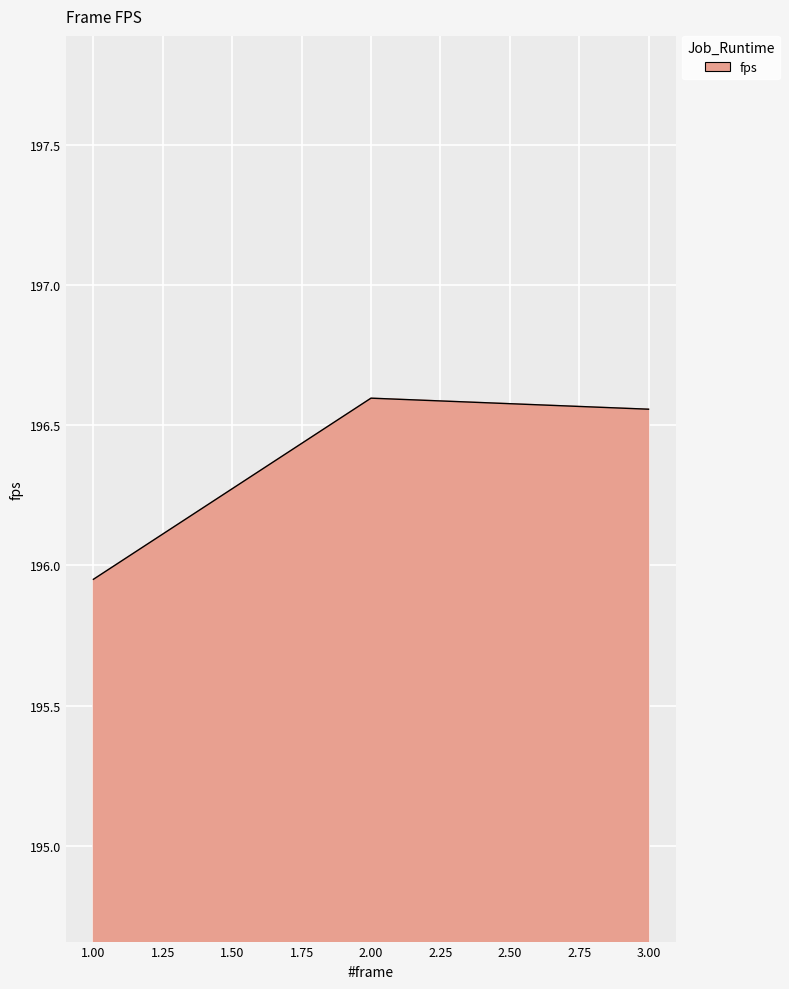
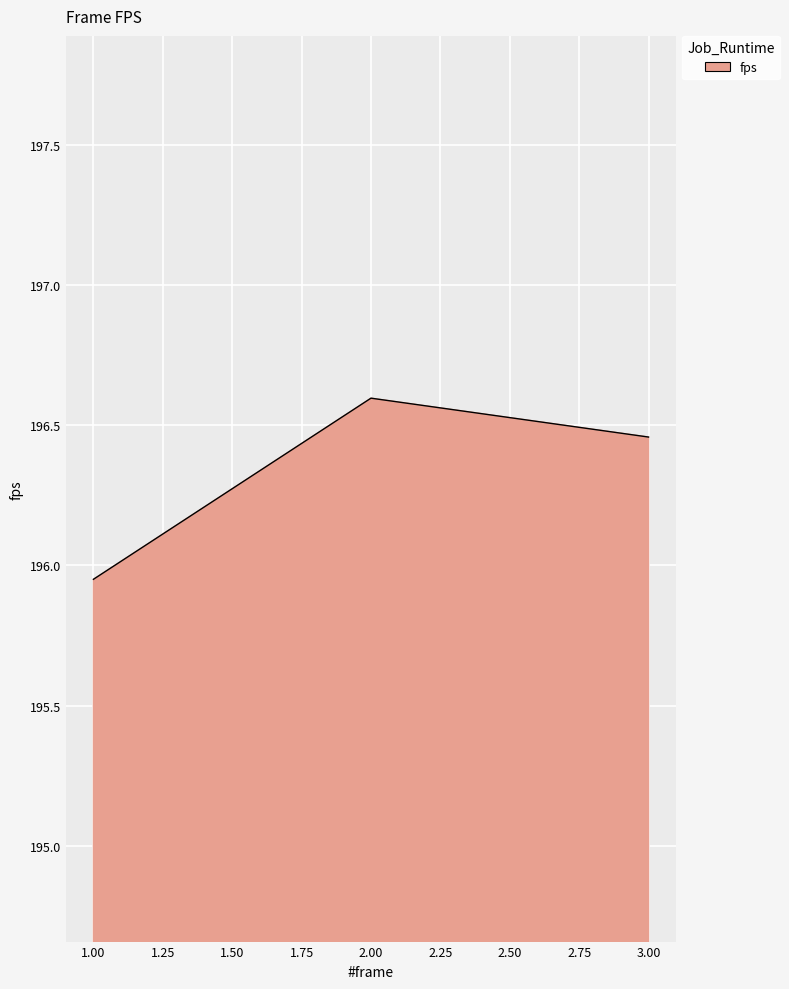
3.00: 196.56 -> 196.46
